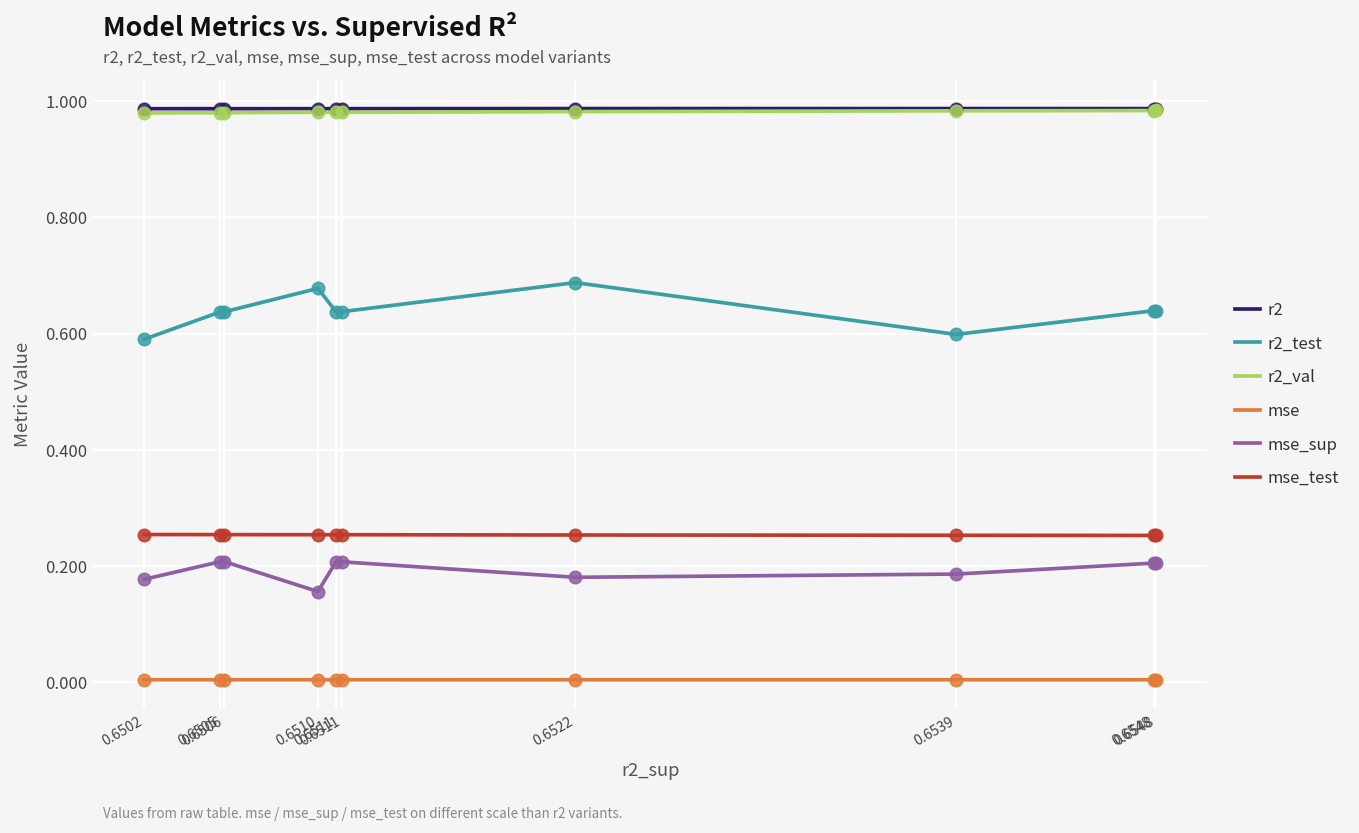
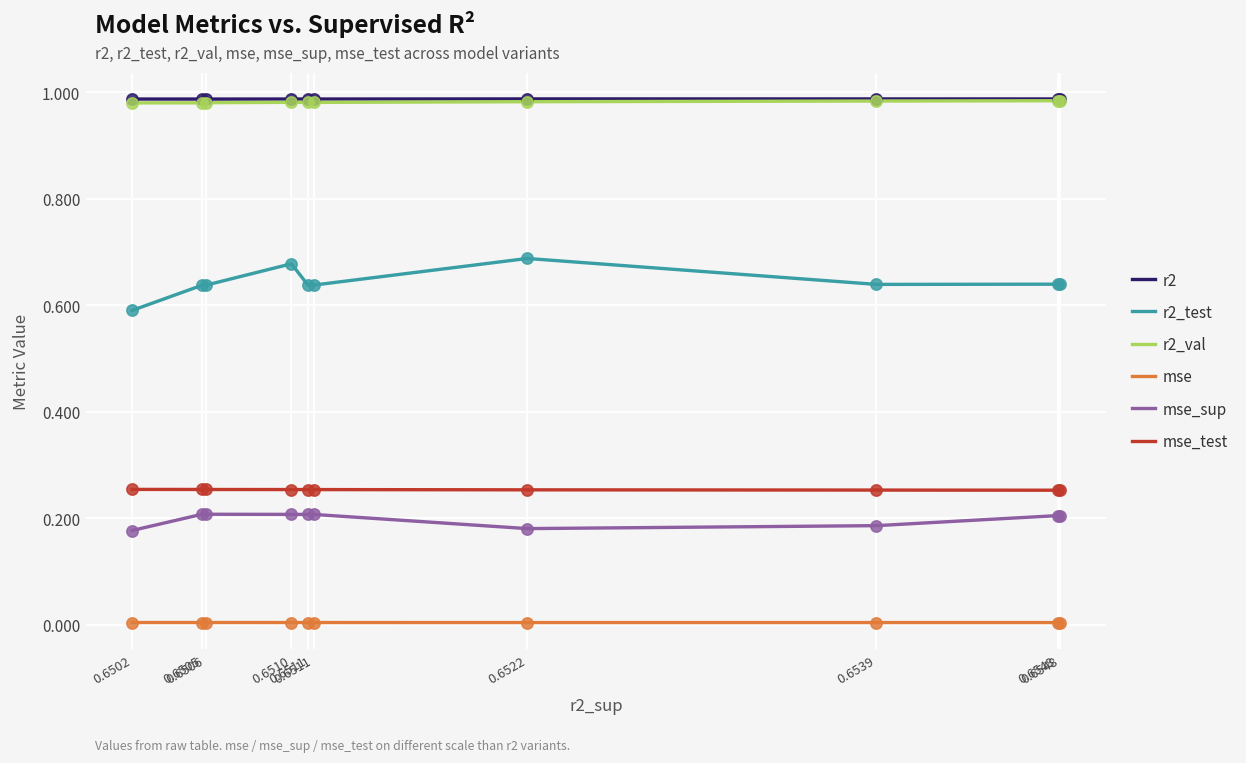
mse_sup, 0.6510: 0.16 -> 0.21
r2_test, 0.6539: 0.60 -> 0.64
